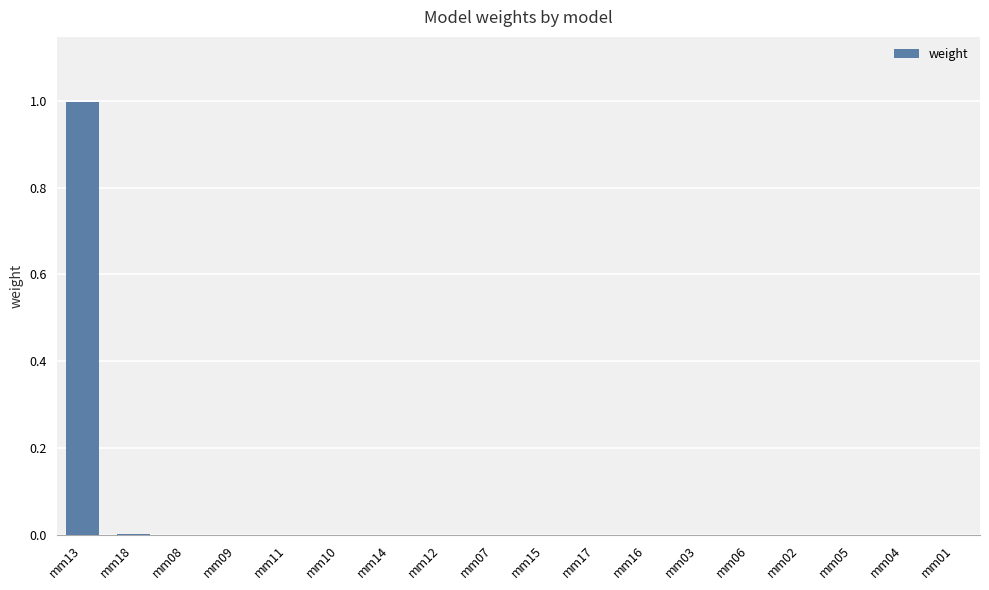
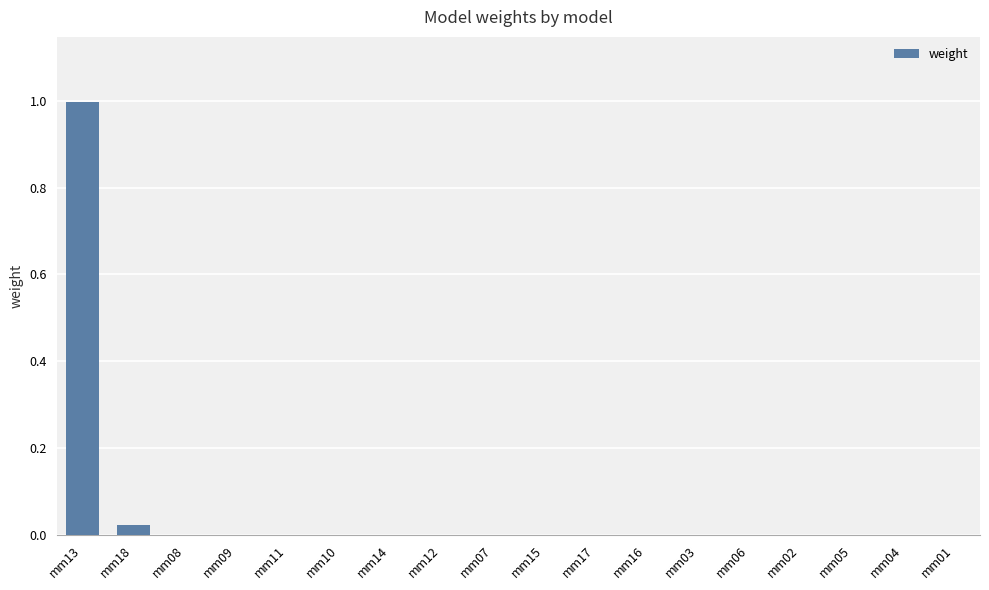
mm18: 0.00 -> 0.02
